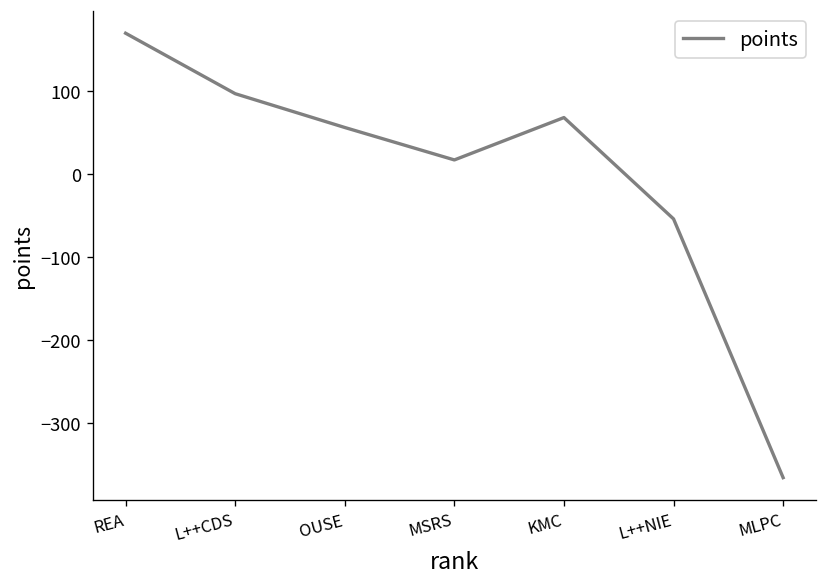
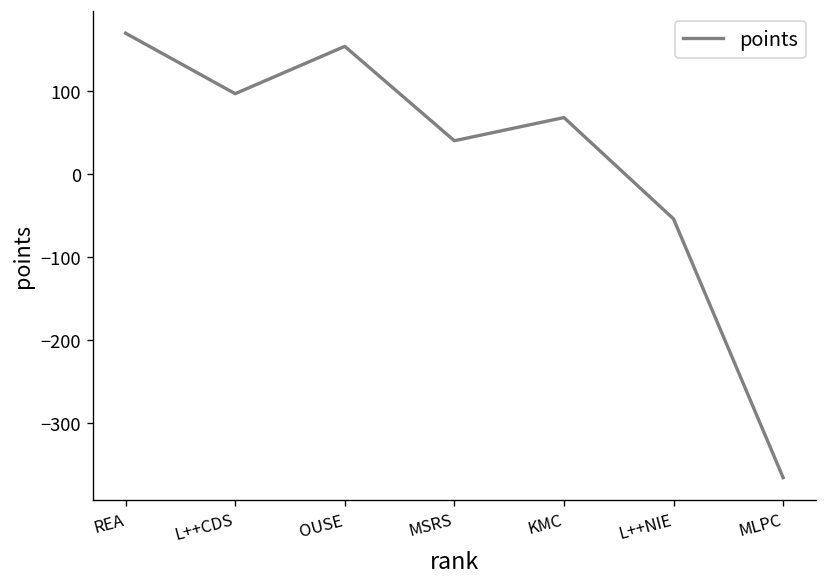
OUSE: 60 -> 150
MSRS: 20 -> 40
